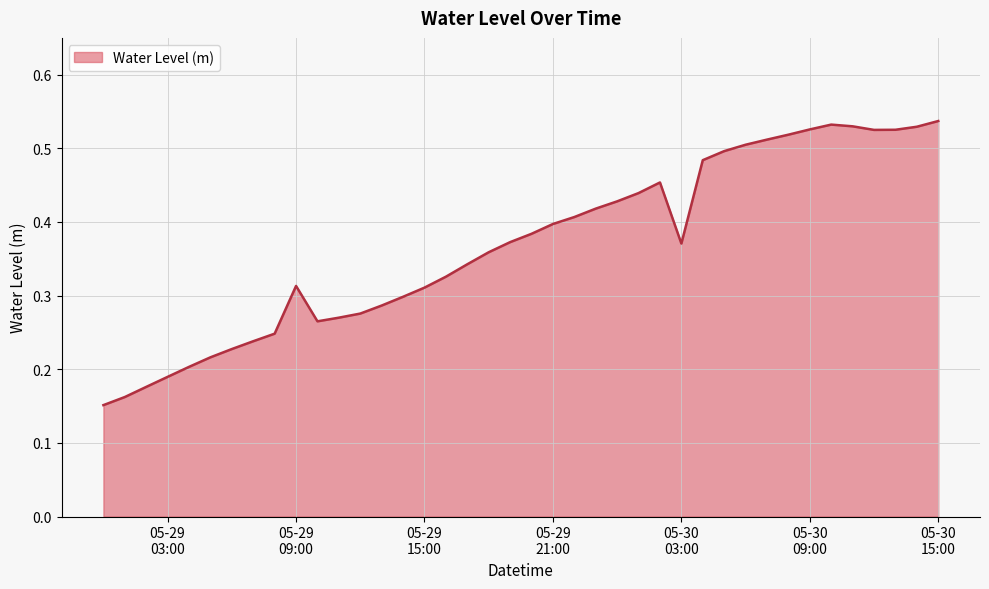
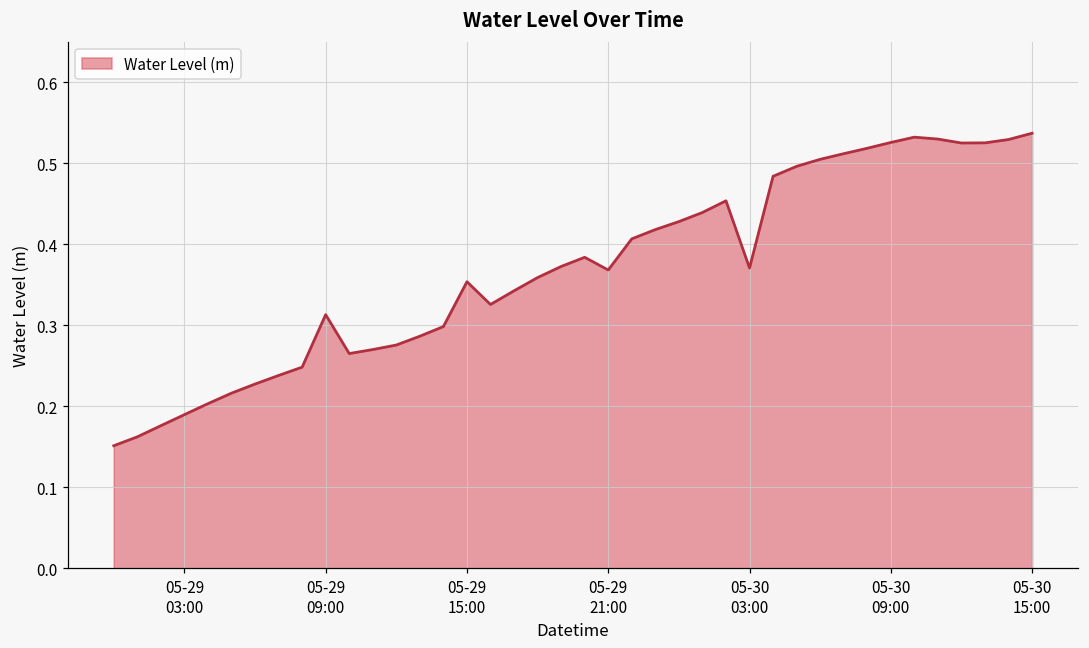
05-29 15:00: 0.31 -> 0.35
05-29 21:00: 0.40 -> 0.37
